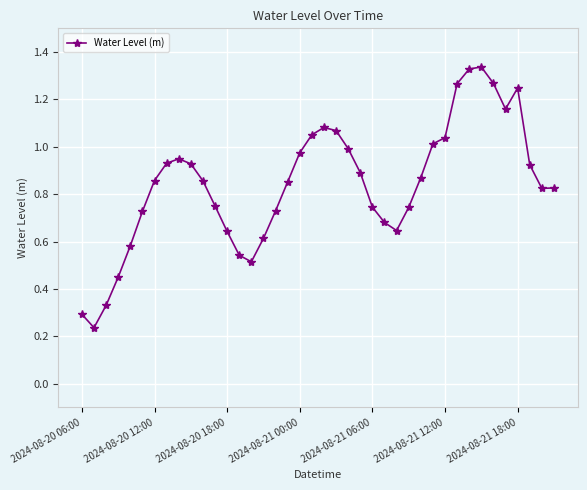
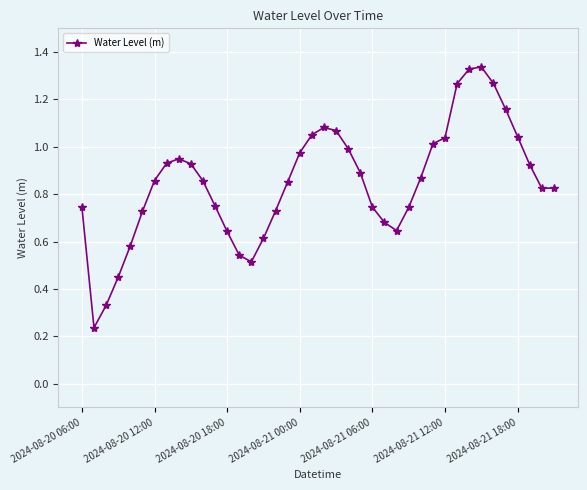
2024-08-20 06:00: 0.29 -> 0.75
2024-08-21 18:00: 1.25 -> 1.04
